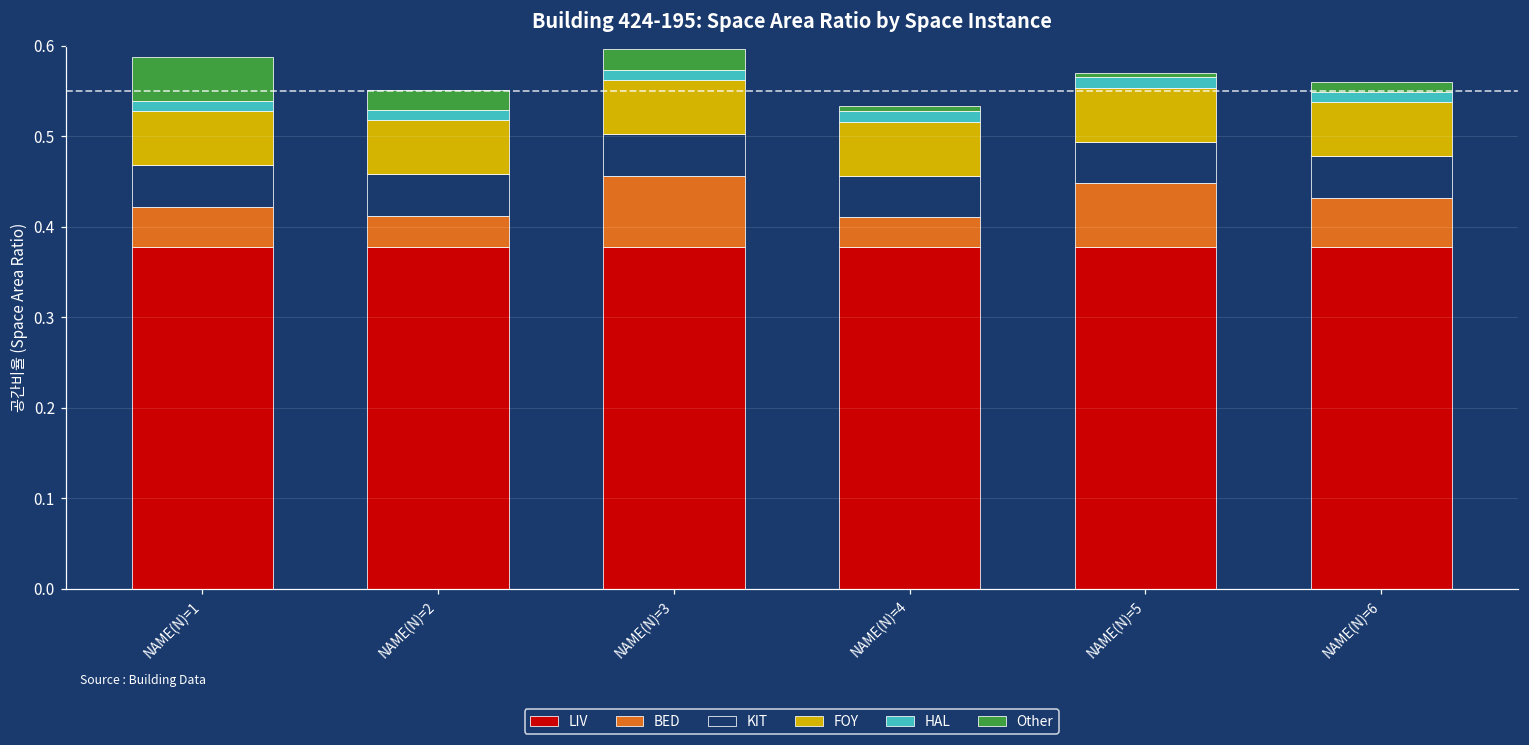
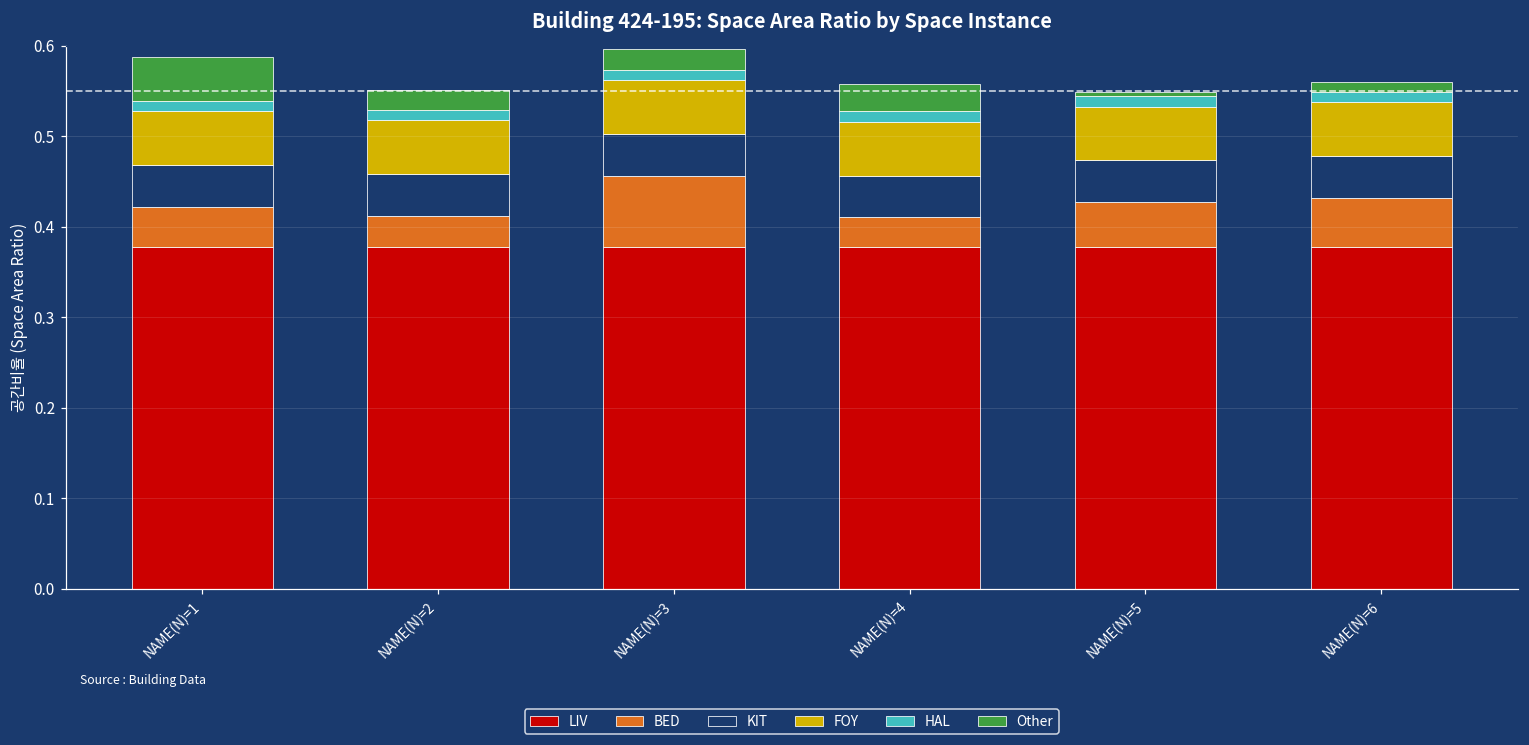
Other, NAME(N)=4: 0.01 -> 0.03
BED, NAME(N)=5: 0.07 -> 0.05
